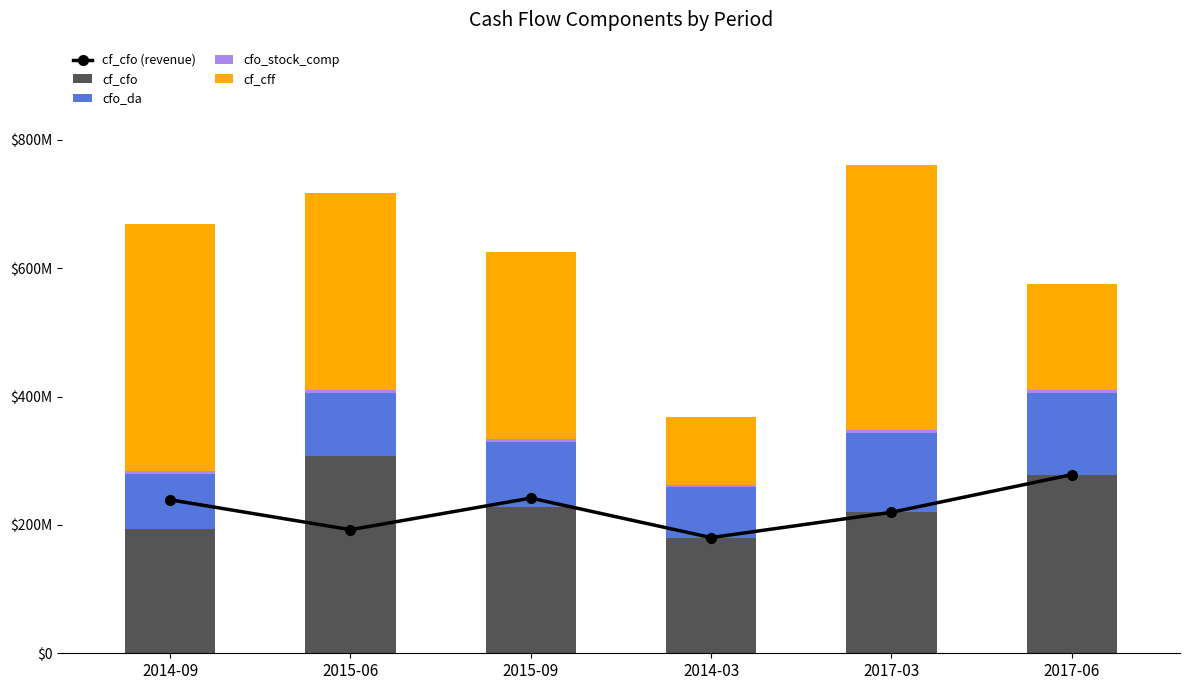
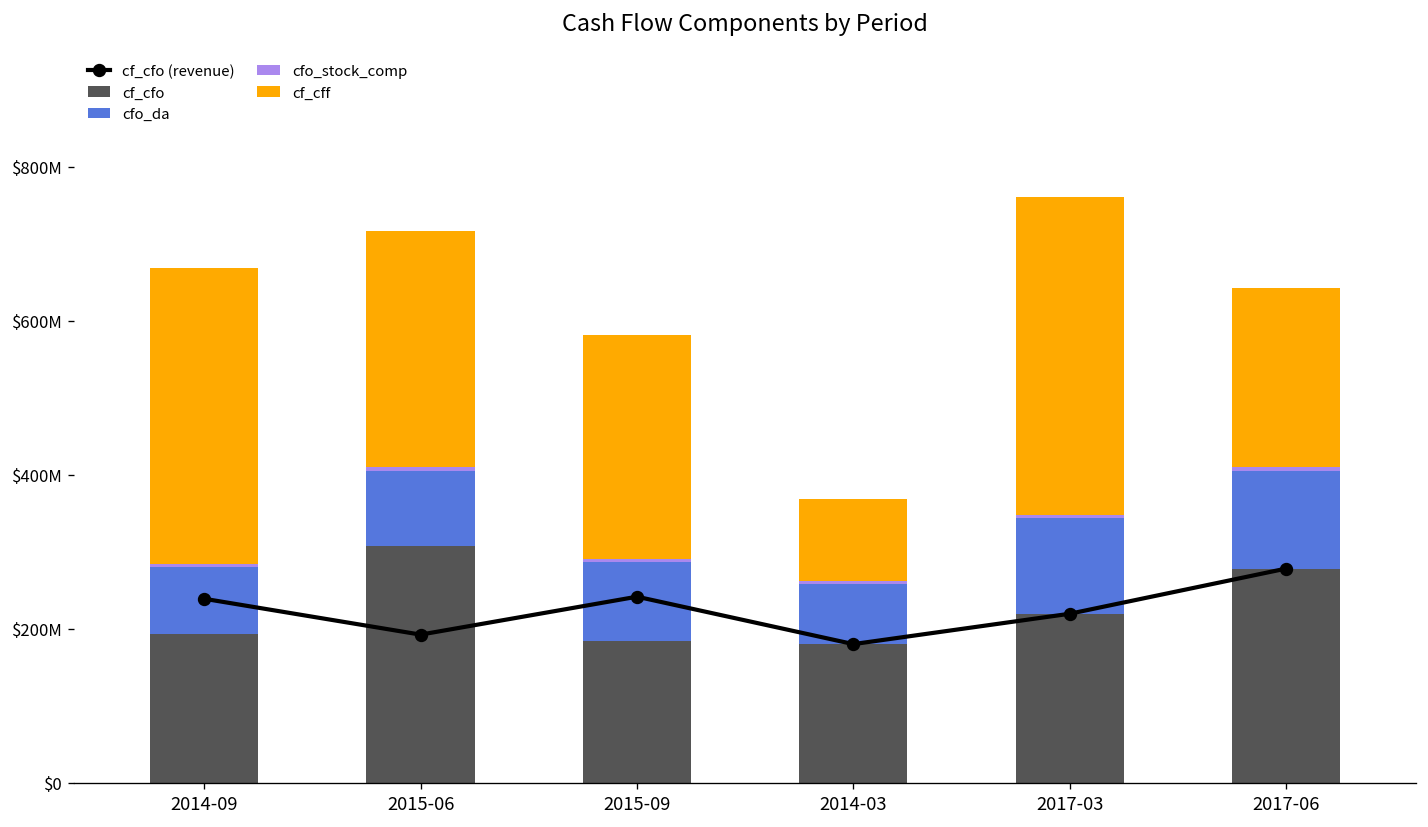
cf_cfo, 2015-09: $230000000 -> $180000000
cf_cff, 2017-06: $170000000 -> $230000000
